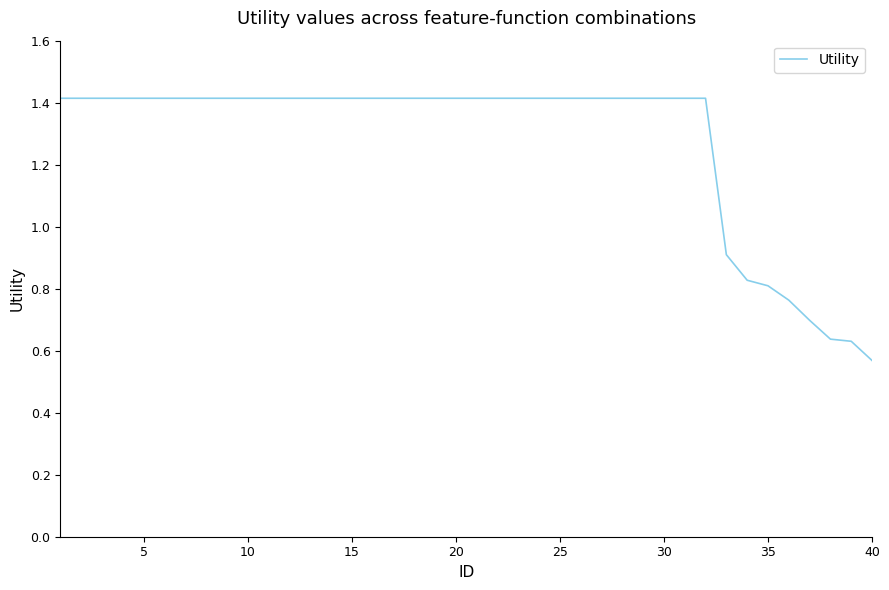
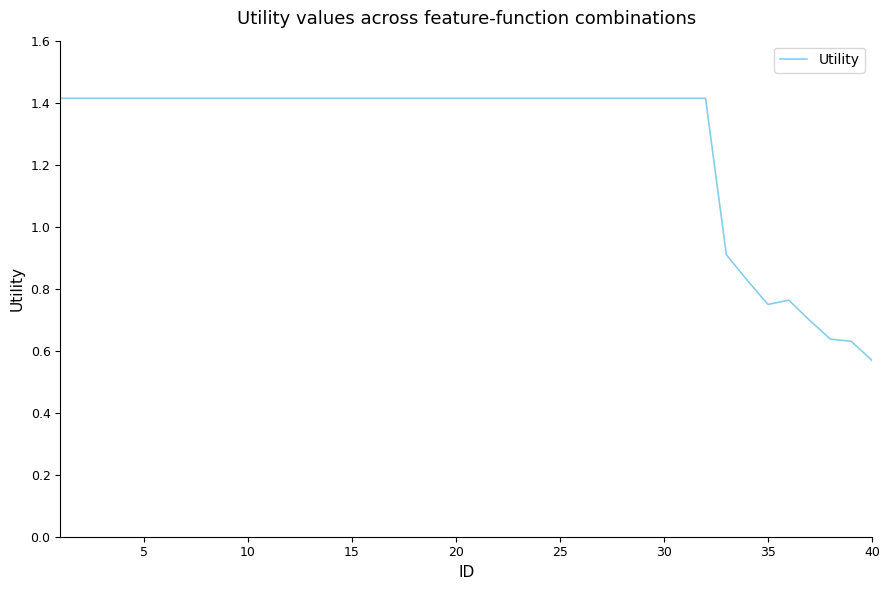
35: 0.81 -> 0.75
